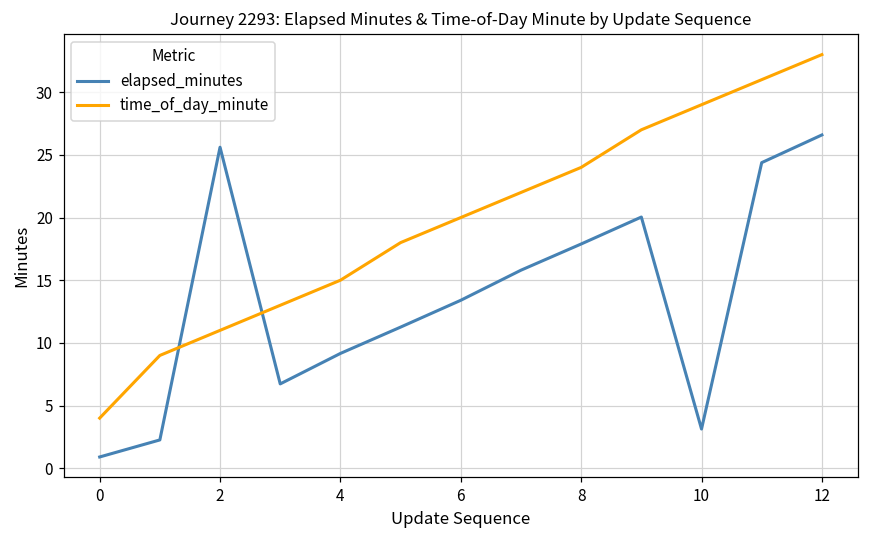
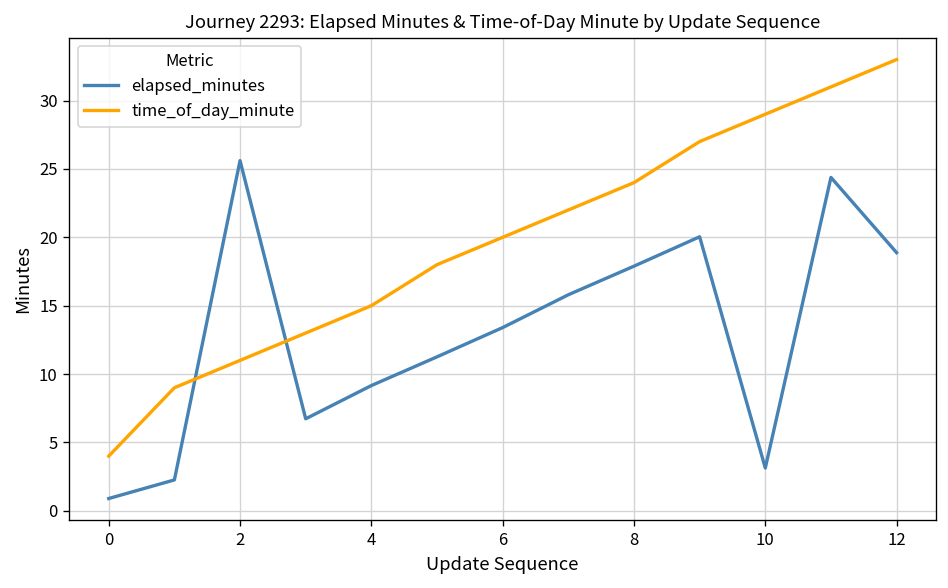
elapsed_minutes, 12: 26.6 -> 18.9
